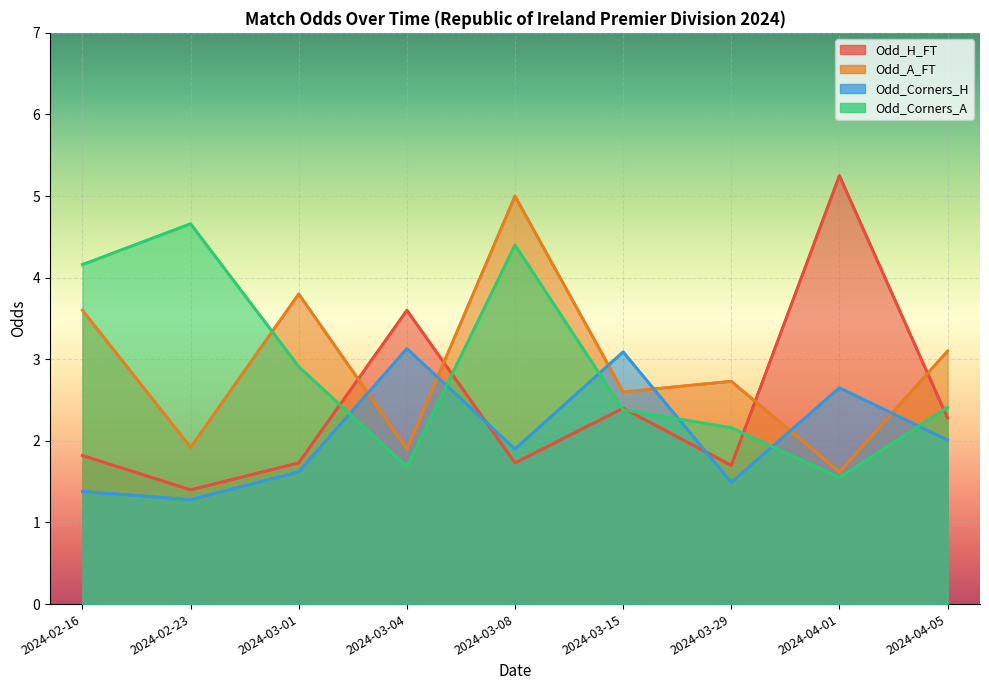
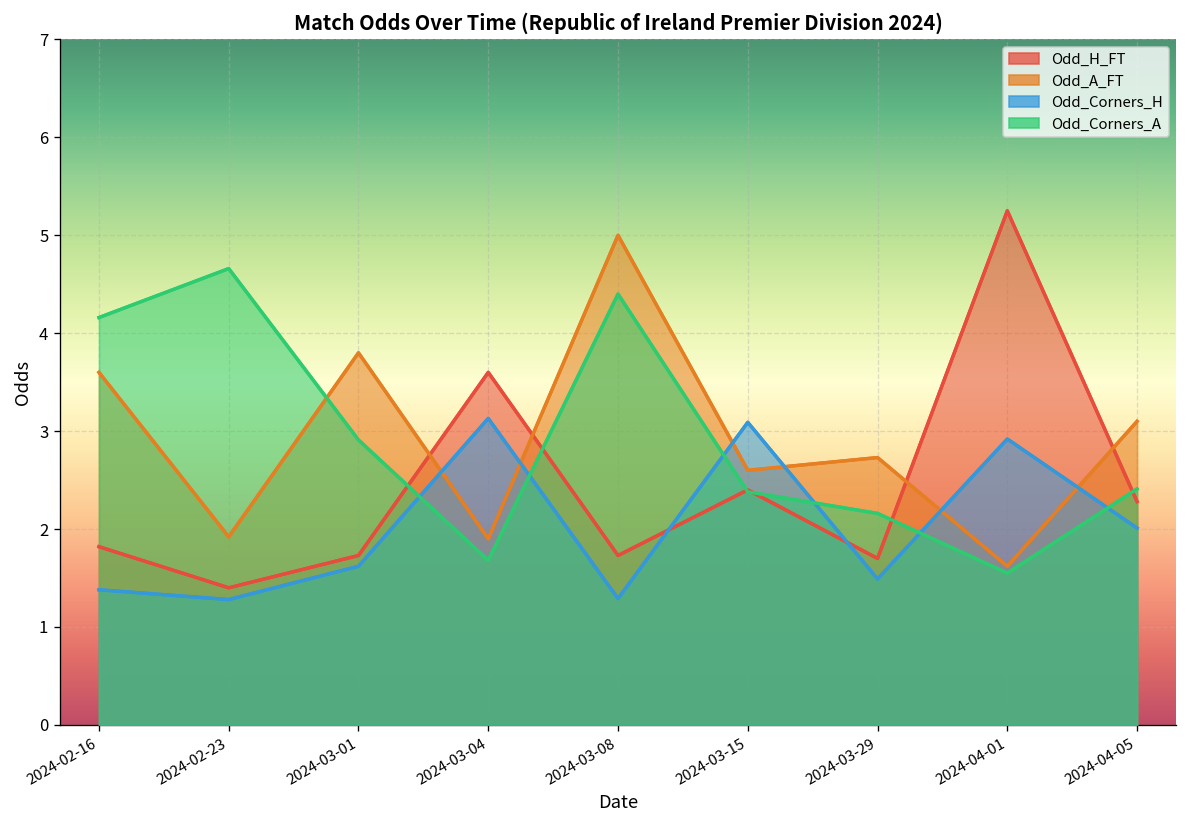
Odd_Corners_H, 2024-03-08: 1.9 -> 1.3
Odd_Corners_H, 2024-04-01: 2.7 -> 2.9
